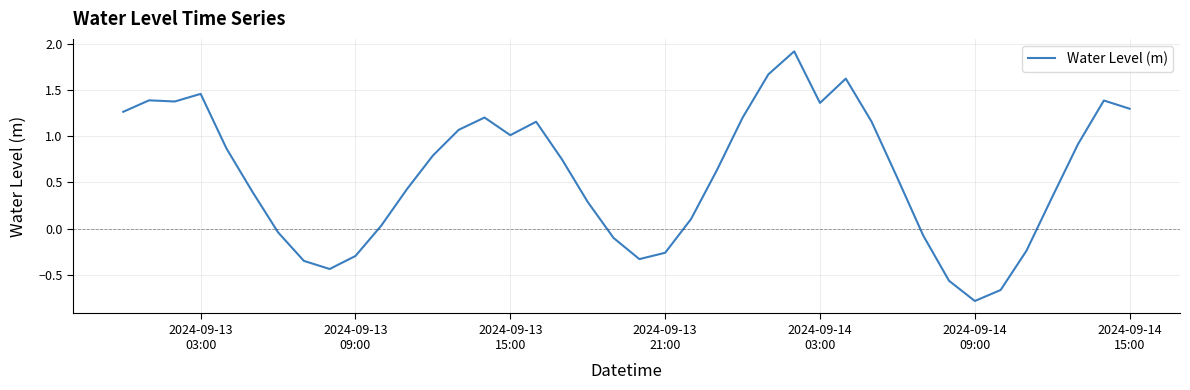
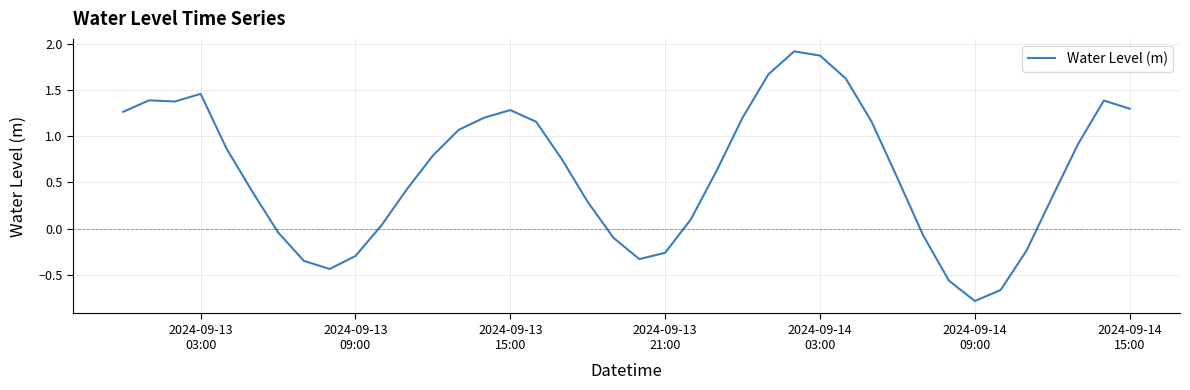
2024-09-13 15:00: 1.0 -> 1.3
2024-09-14 03:00: 1.4 -> 1.9
